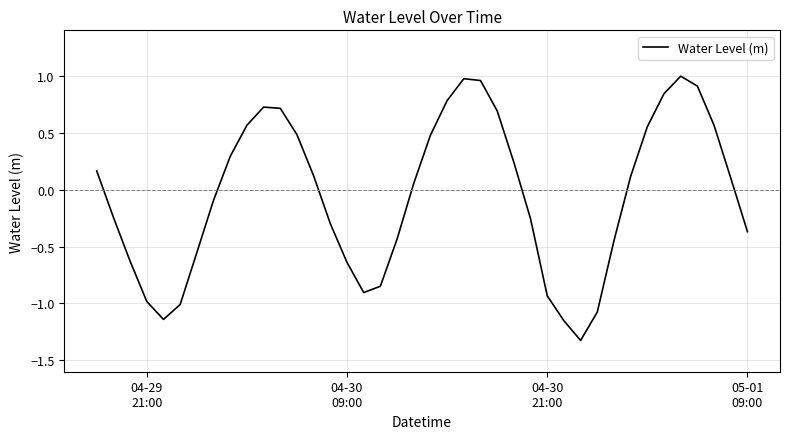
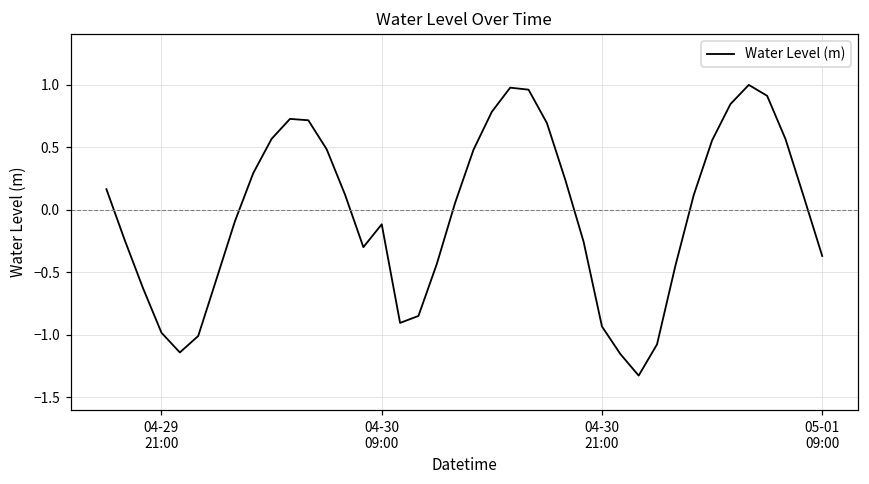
04-30 09:00: -0.64 -> -0.12
